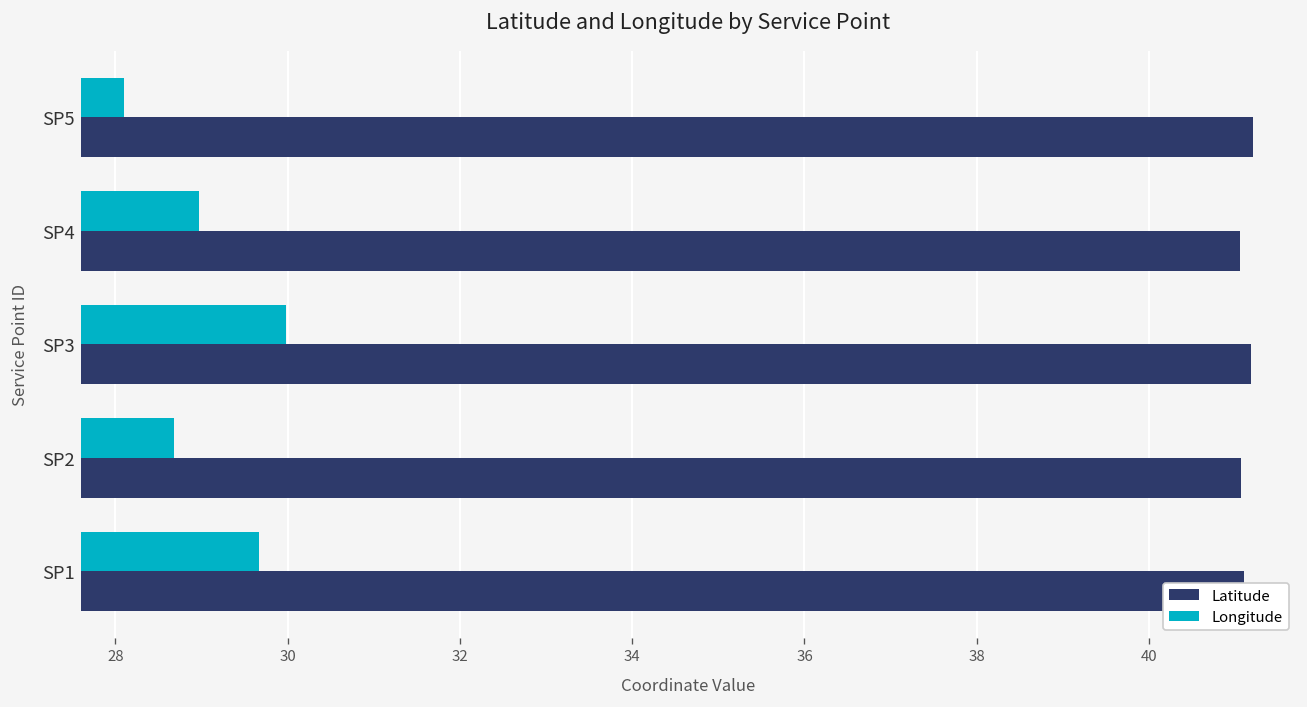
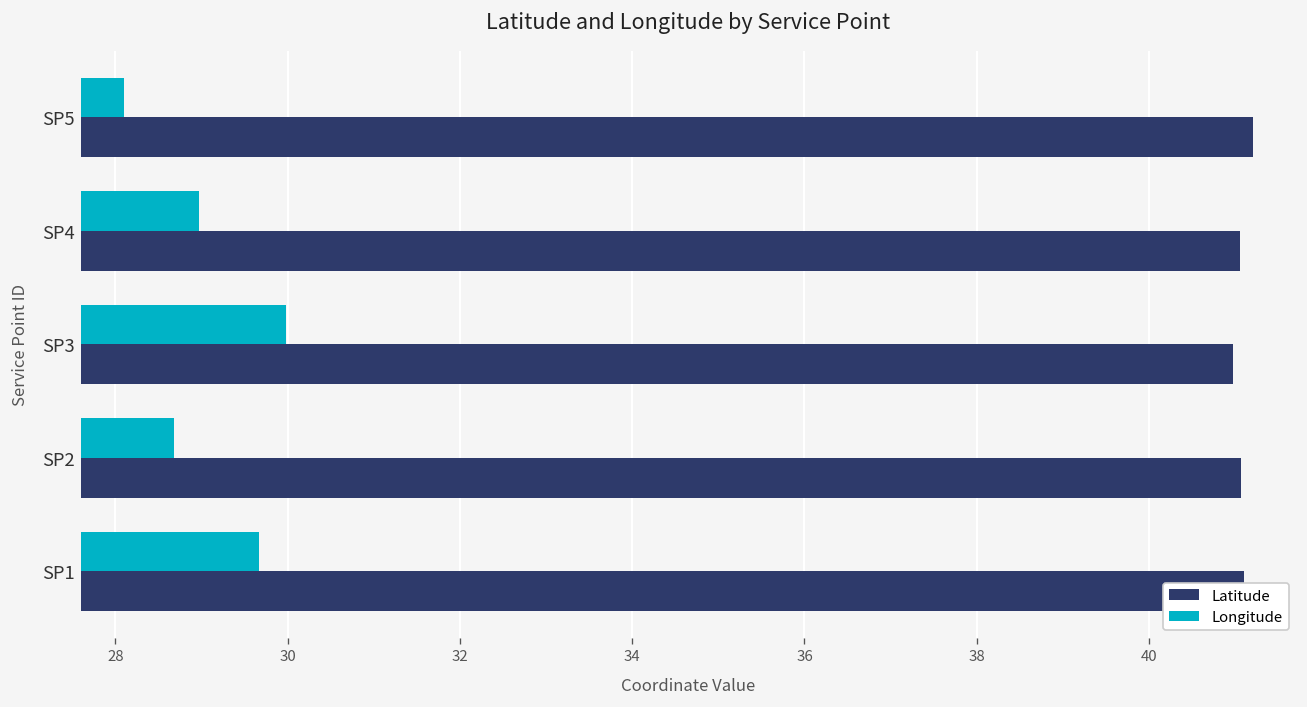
Latitude, SP3: 41.2 -> 41.0
